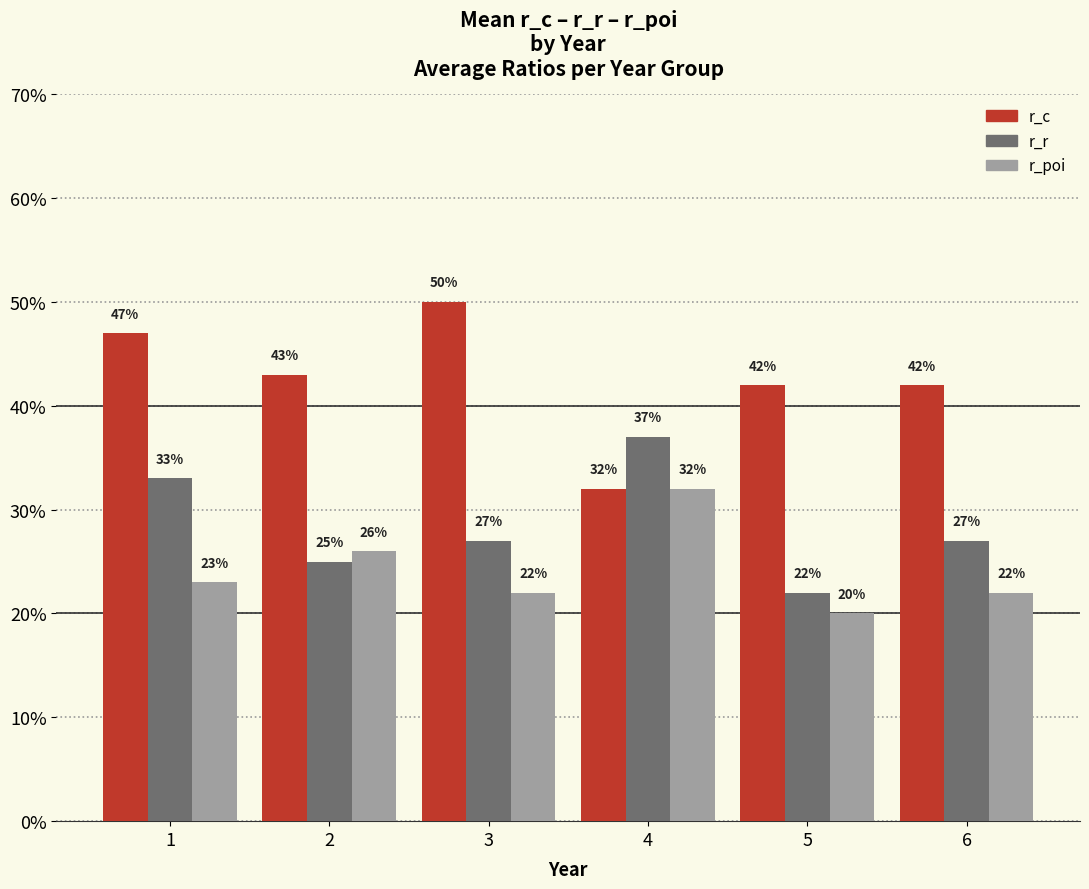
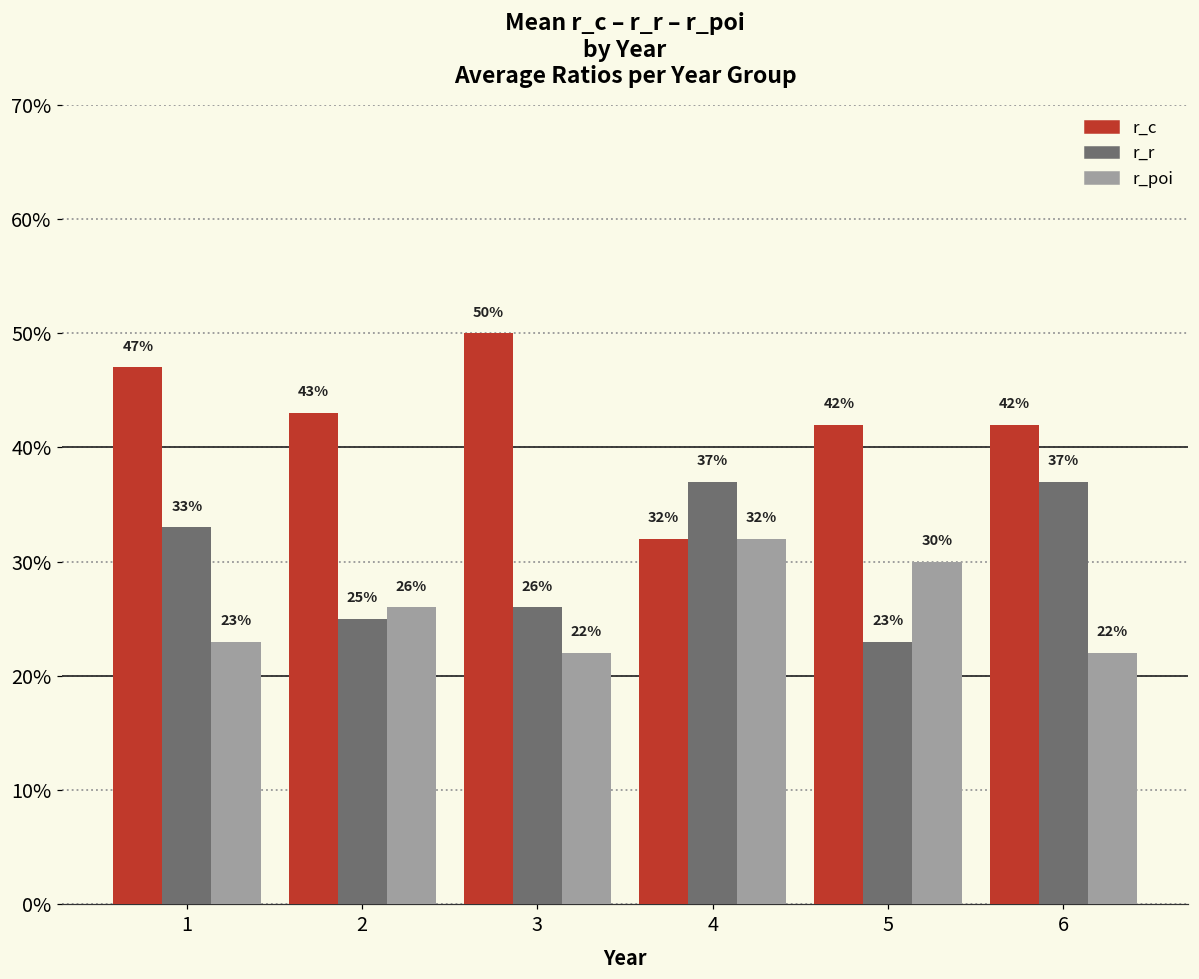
r_r, 3: 27% -> 26%
r_r, 5: 22% -> 23%
r_poi, 5: 20% -> 30%
r_r, 6: 27% -> 37%
